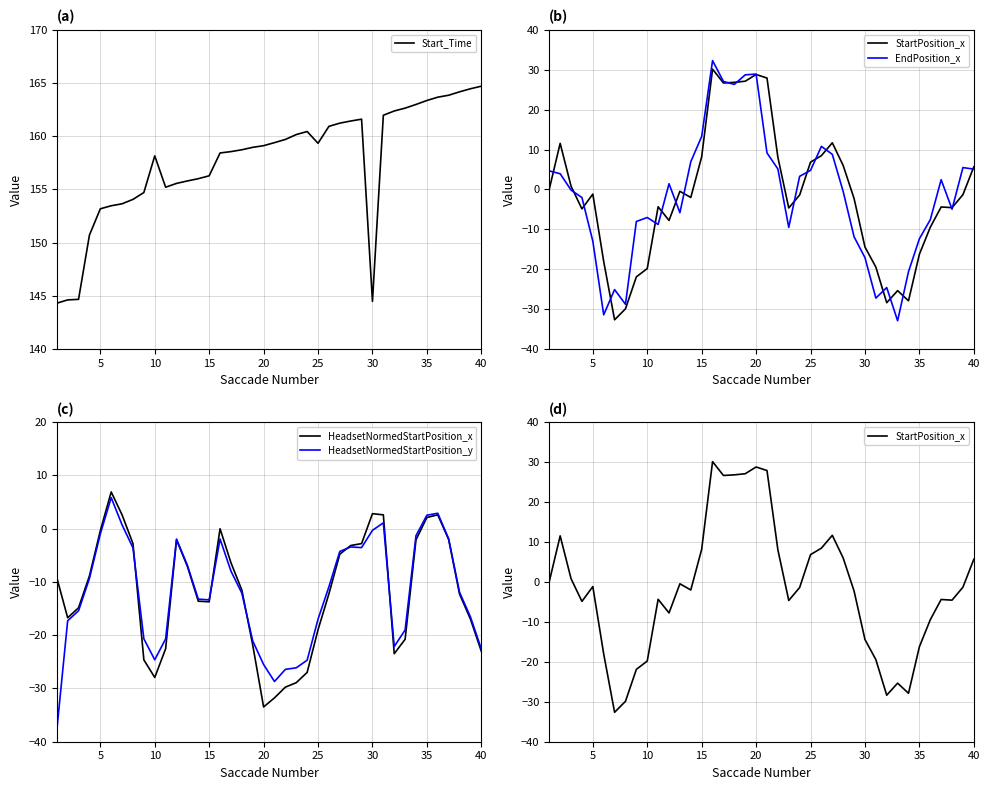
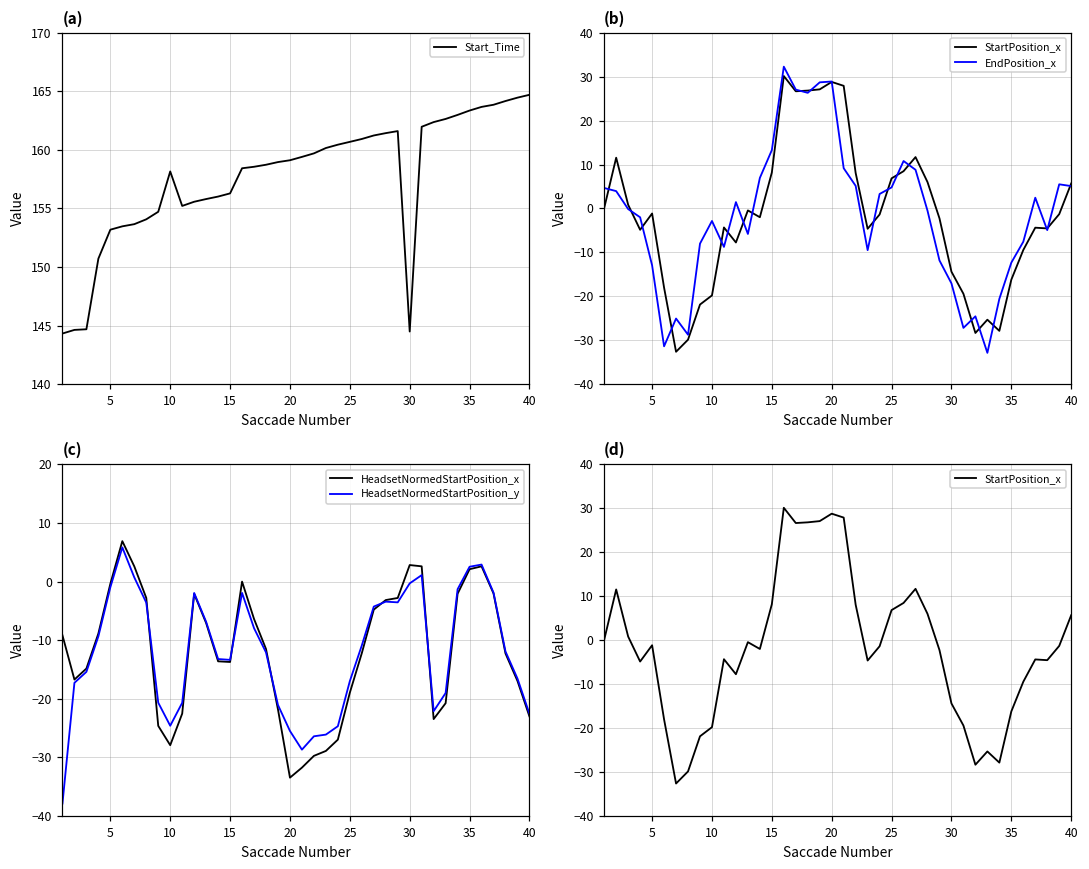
(a), 25: 159.3 -> 160.7
(b), EndPosition_x, 10: -7 -> -3
